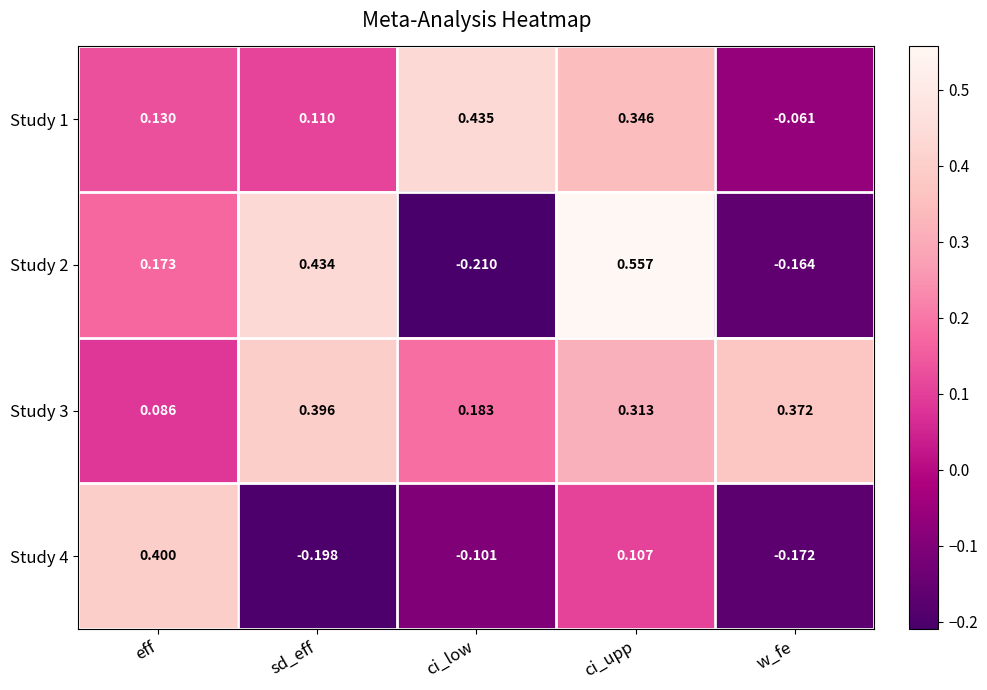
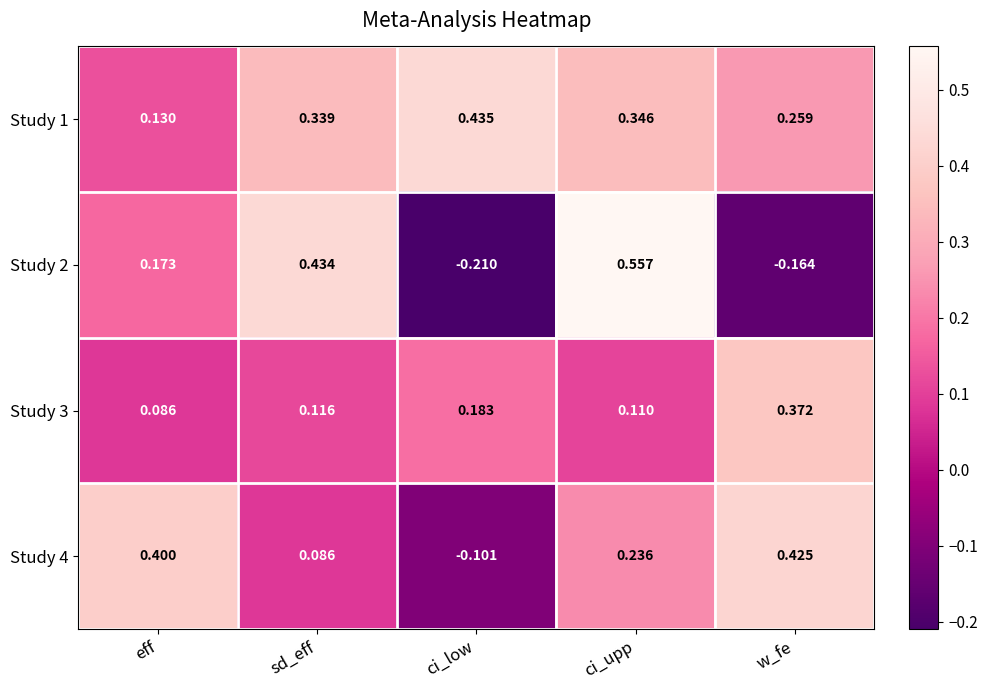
Study 1, sd_eff: 0.110 -> 0.339
Study 1, w_fe: -0.061 -> 0.259
Study 3, sd_eff: 0.396 -> 0.116
Study 3, ci_upp: 0.313 -> 0.110
Study 4, sd_eff: -0.198 -> 0.086
Study 4, ci_upp: 0.107 -> 0.236
Study 4, w_fe: -0.172 -> 0.425
